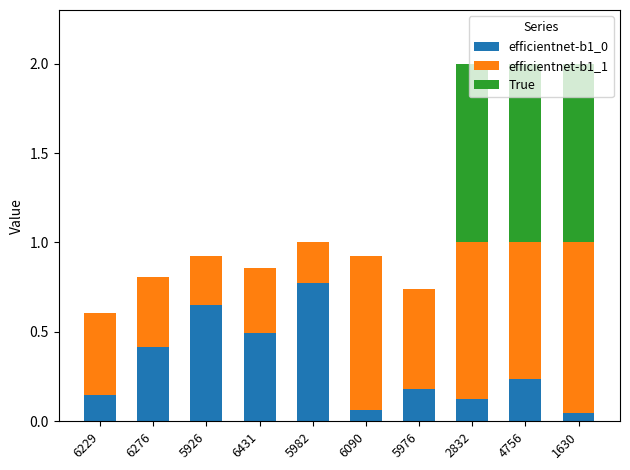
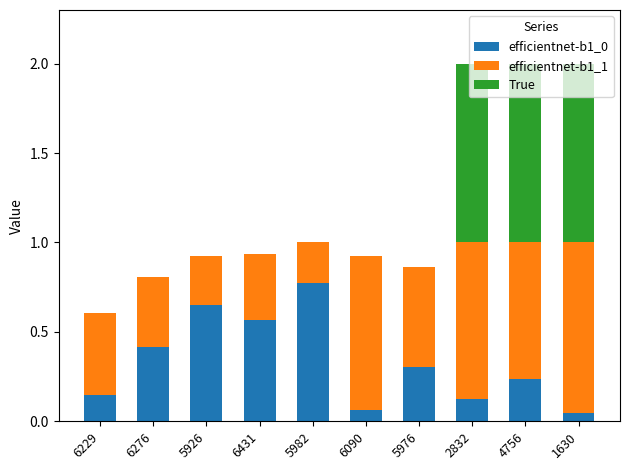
efficientnet-b1_0, 6431: 0.49 -> 0.57
efficientnet-b1_0, 5976: 0.18 -> 0.31
